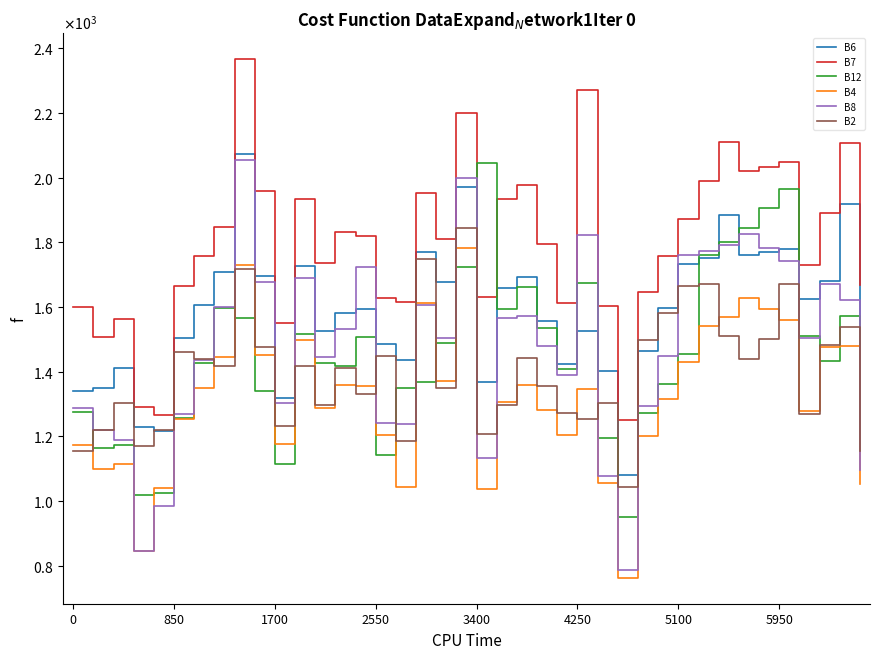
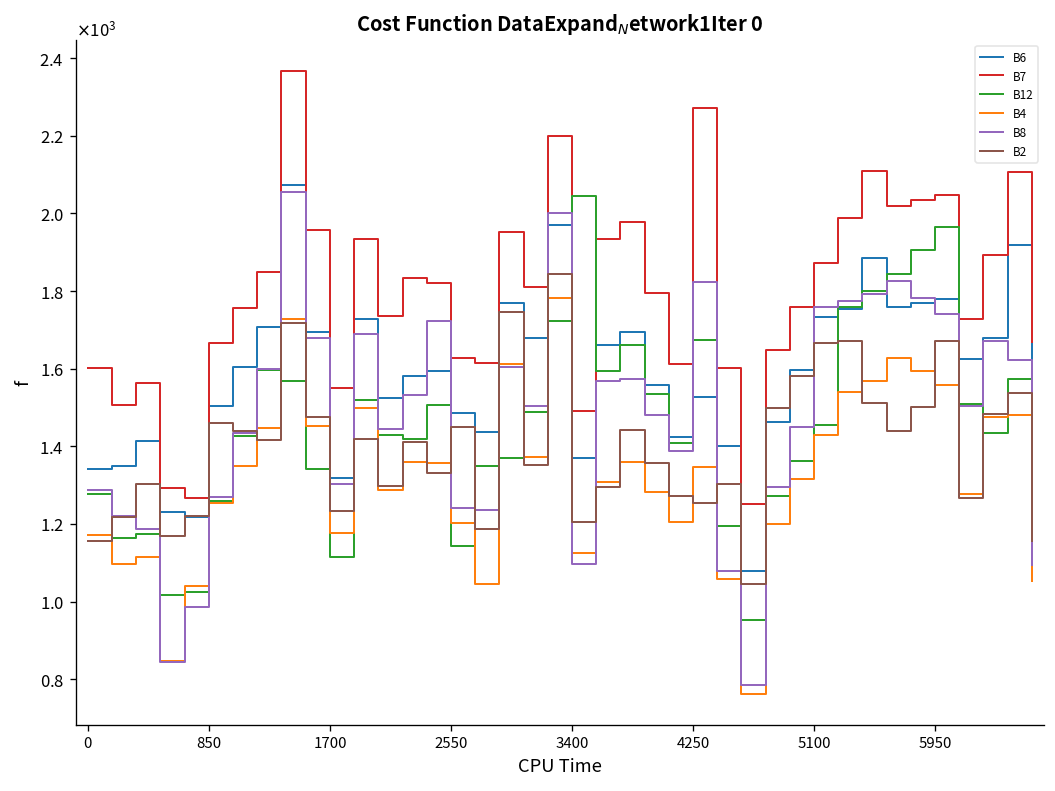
B7, 3400: 1630 -> 1490
B4, 3400: 1040 -> 1130
B8, 3400: 1130 -> 1100
